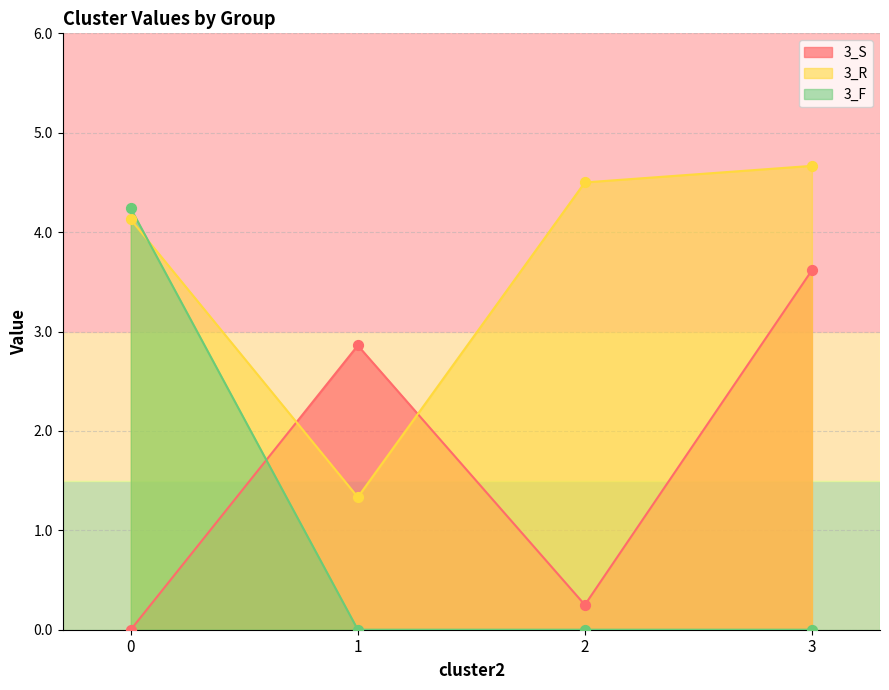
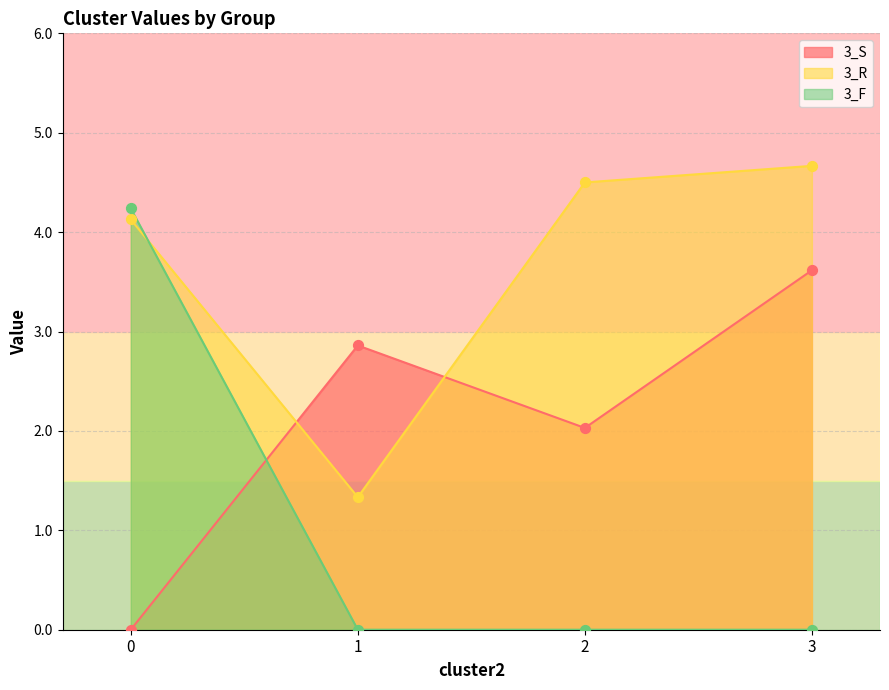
3_S, 2: 0.3 -> 2.0
